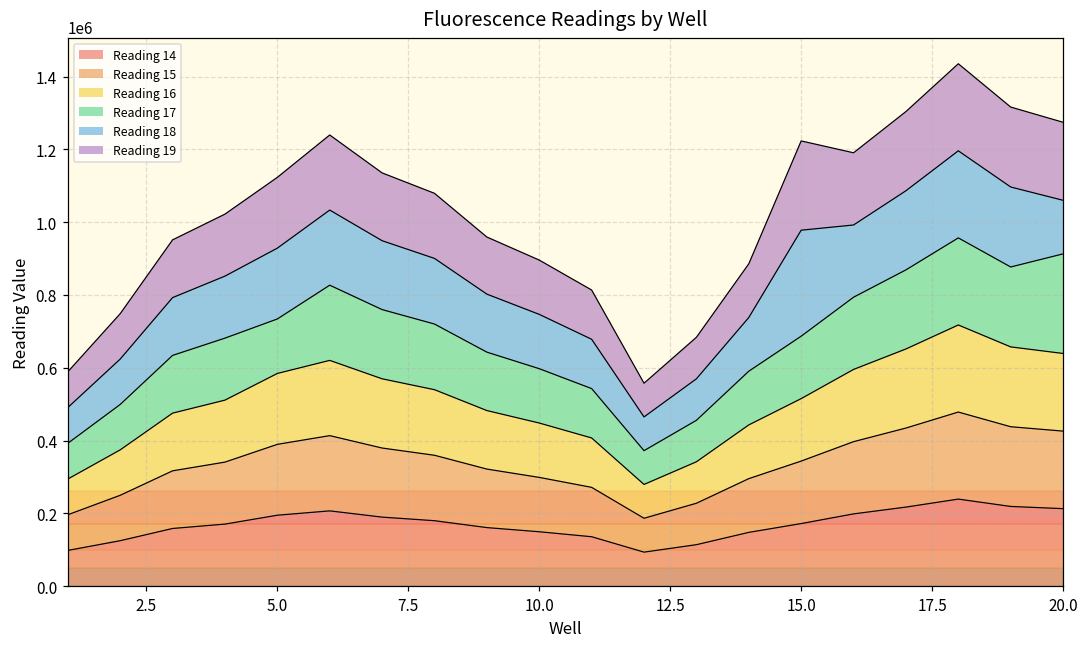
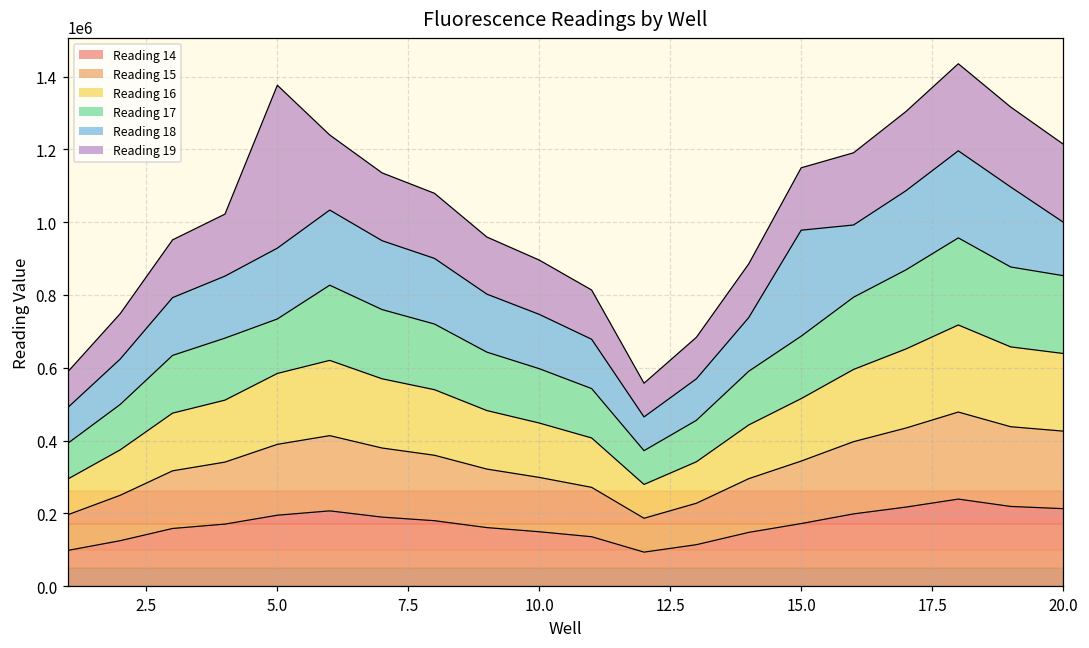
Reading 19, 5.0: 190000 -> 450000
Reading 19, 15.0: 250000 -> 170000
Reading 17, 20.0: 270000 -> 210000
